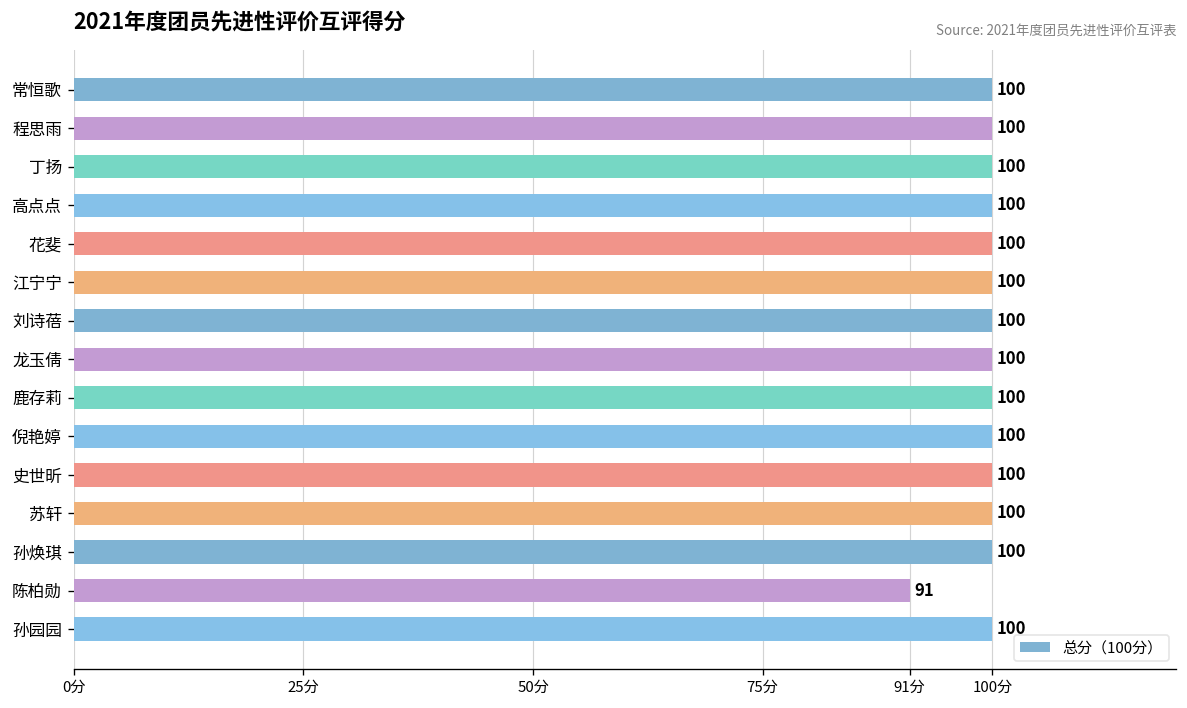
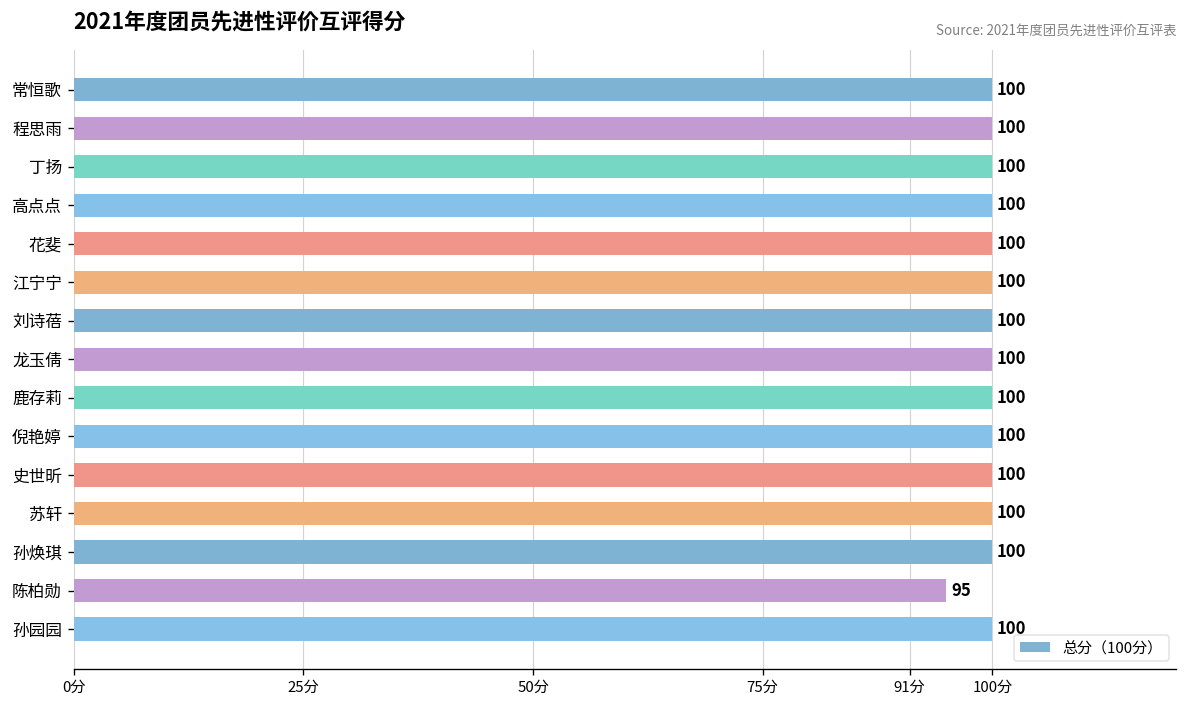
陈柏勋: 91 -> 95
